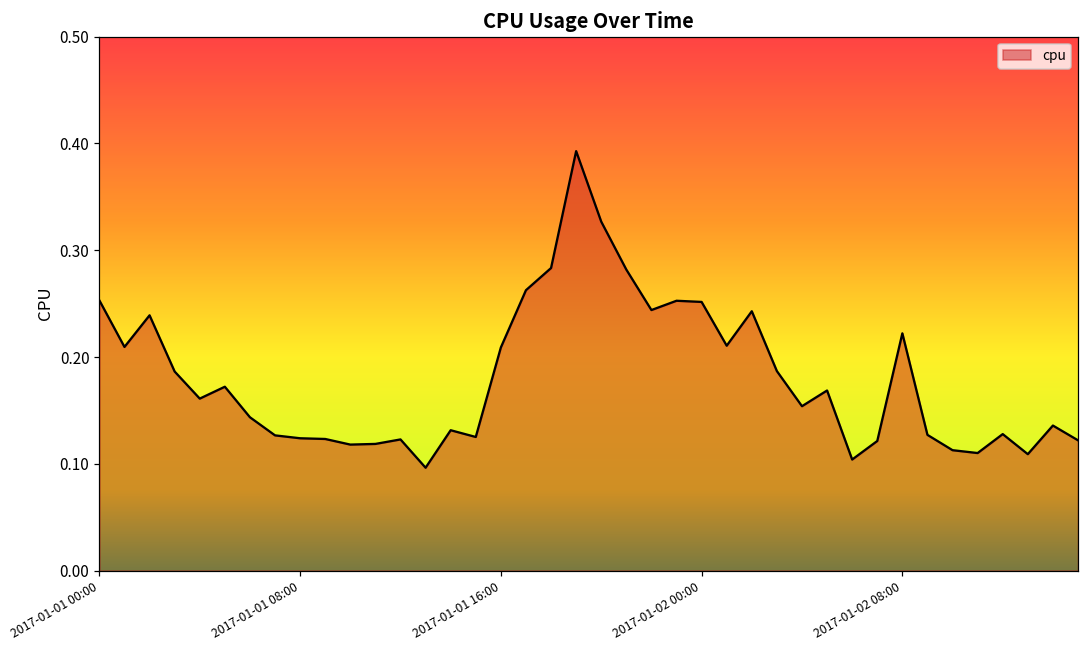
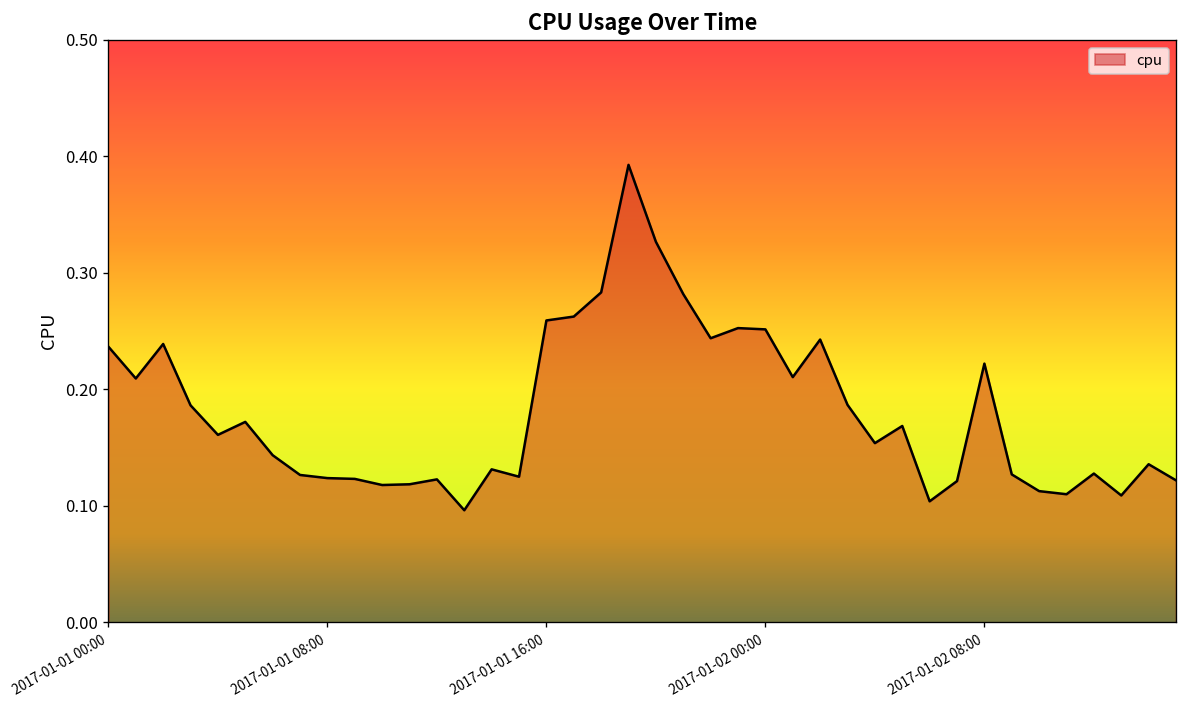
2017-01-01 00:00: 0.25 -> 0.24
2017-01-01 16:00: 0.21 -> 0.26
